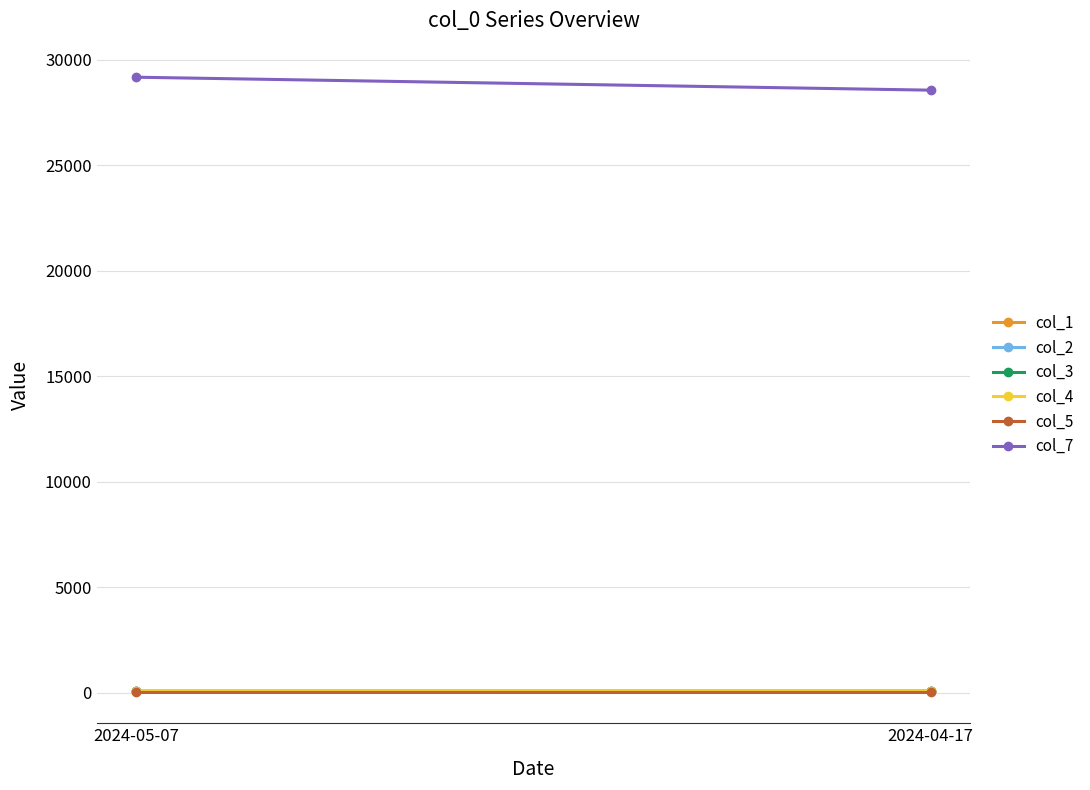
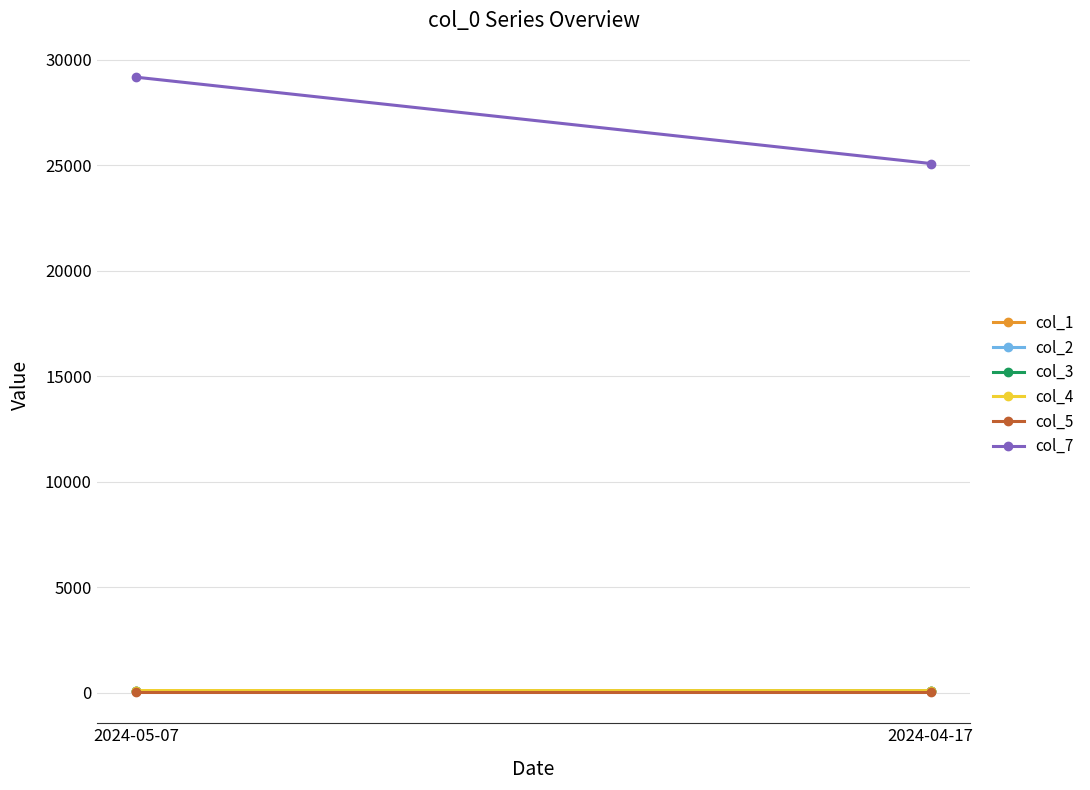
col_7, 2024-04-17: 28600 -> 25100
